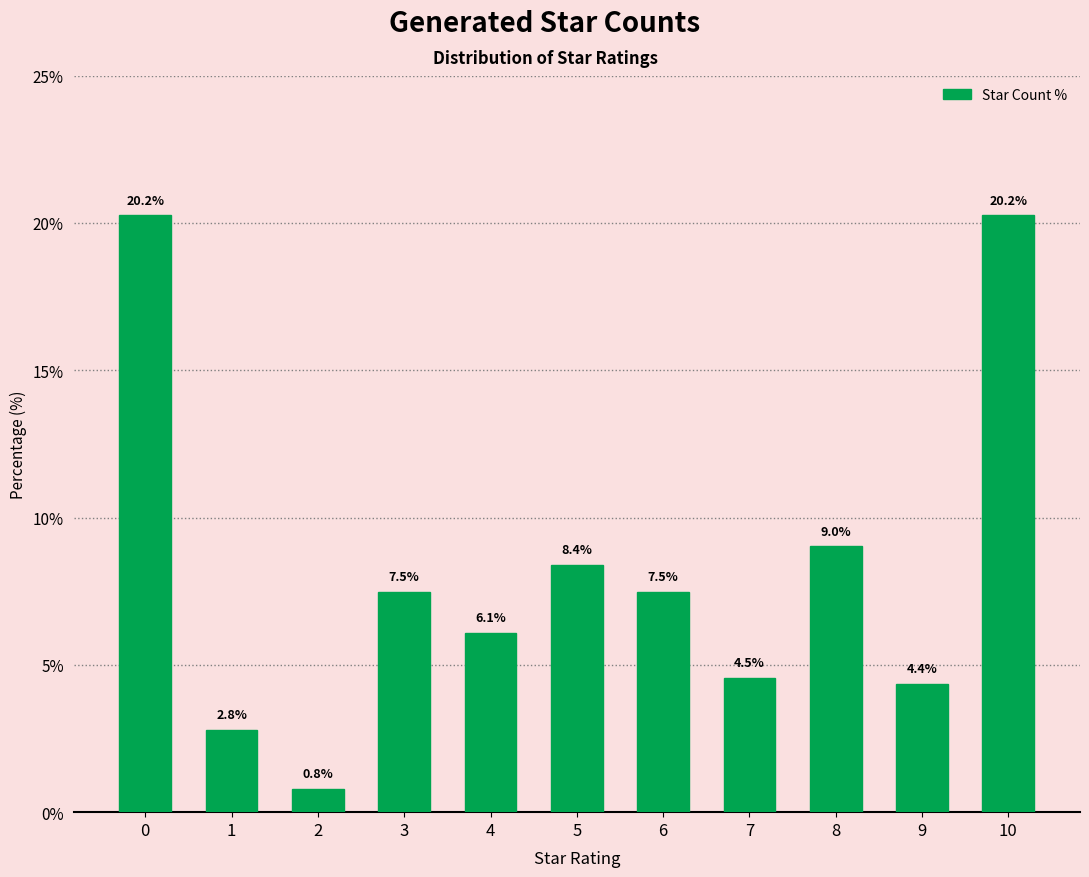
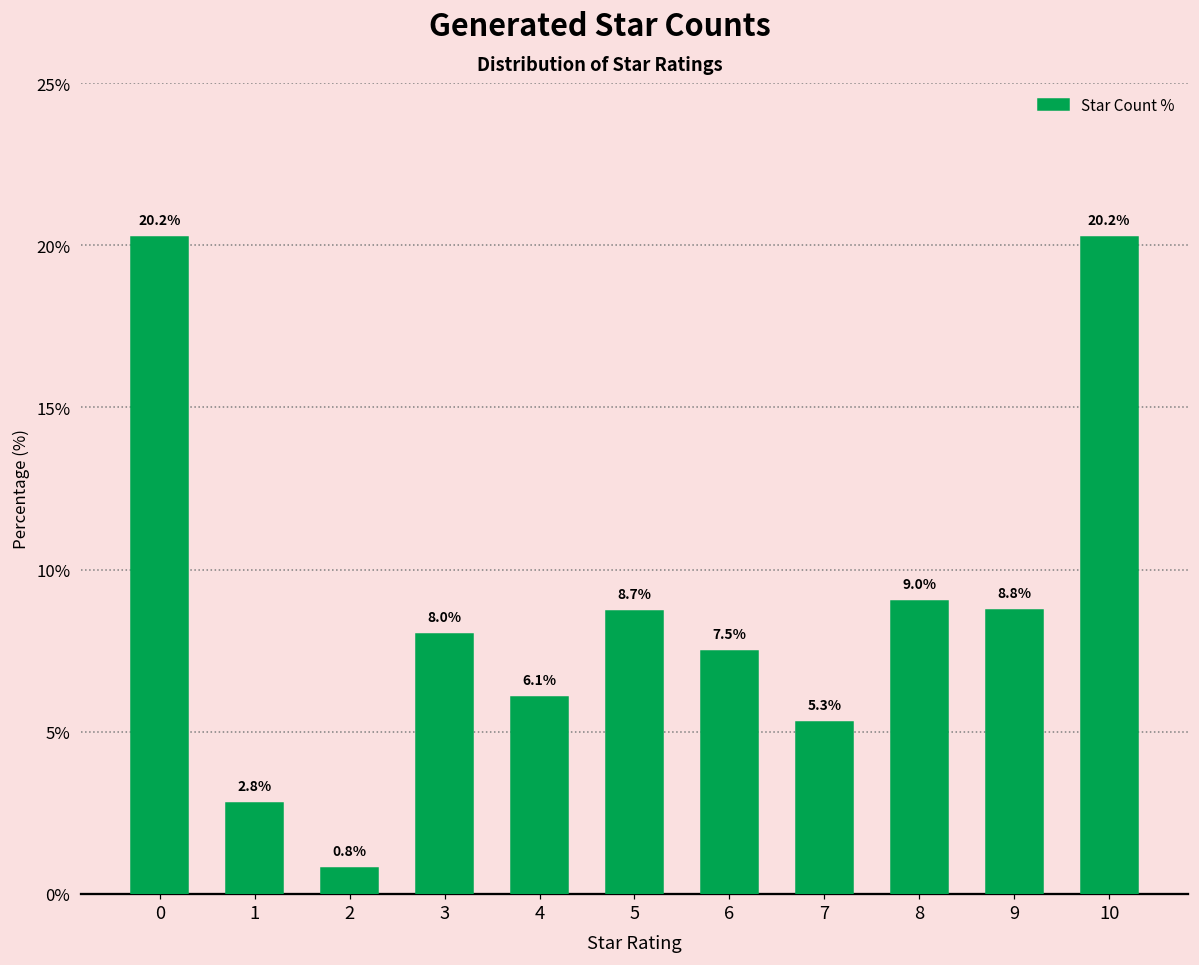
3: 7.5% -> 8.0%
5: 8.4% -> 8.7%
7: 4.5% -> 5.3%
9: 4.4% -> 8.8%
